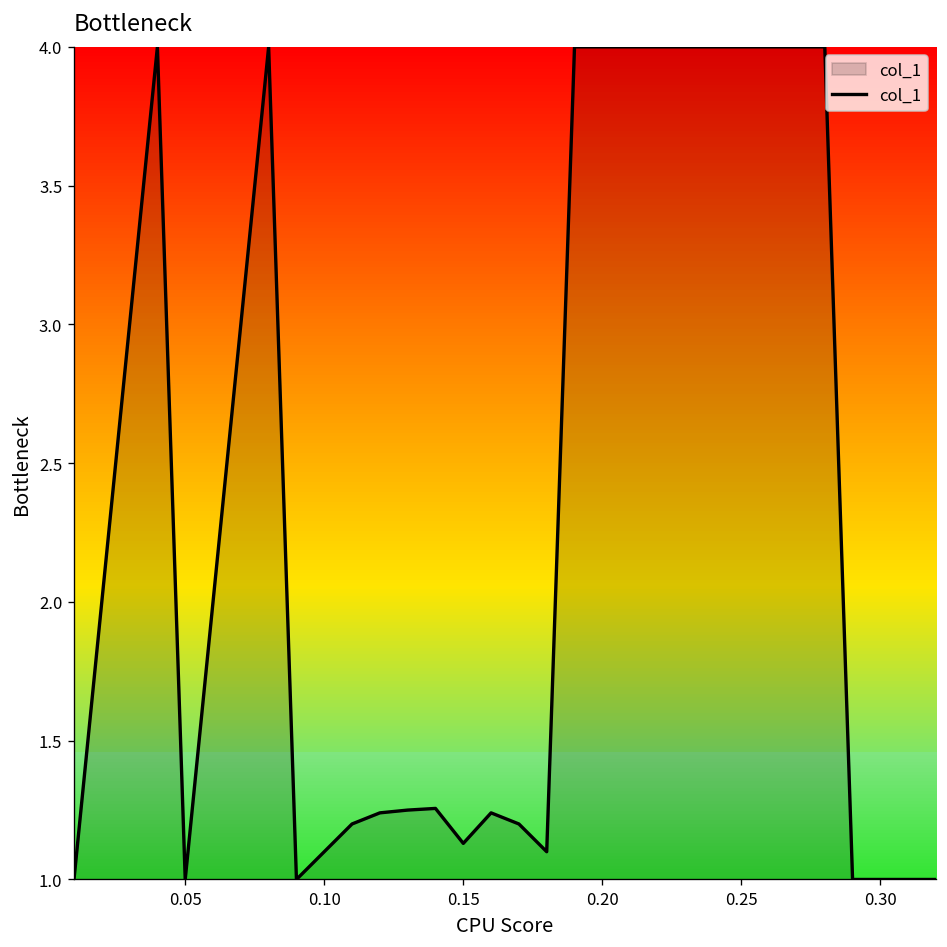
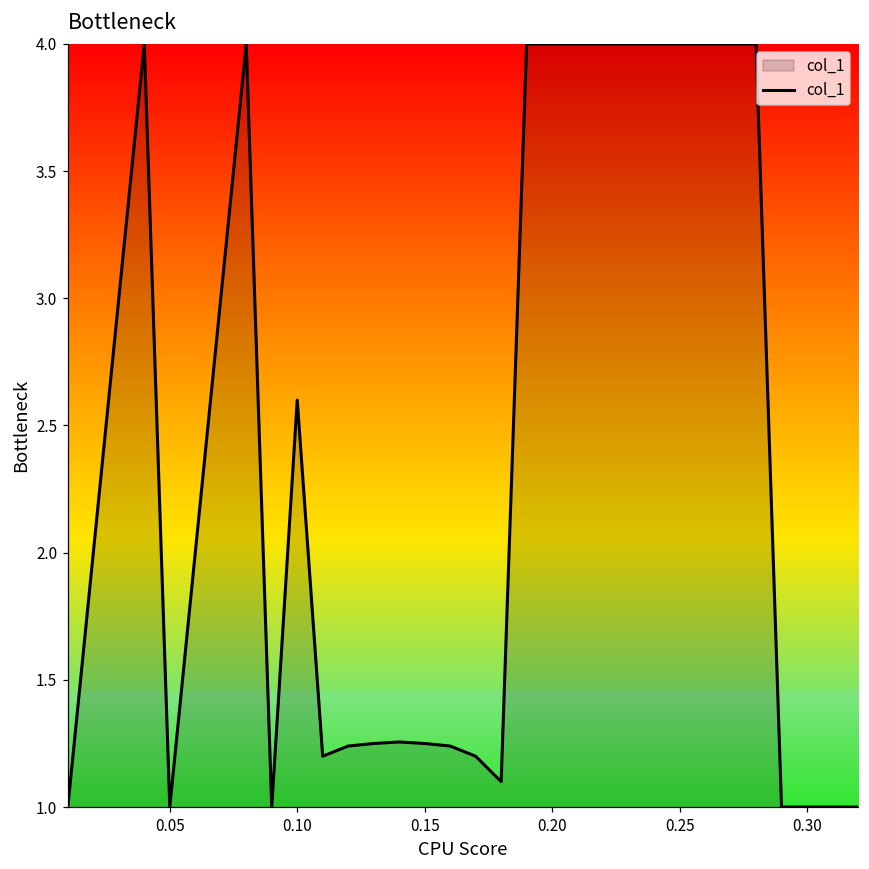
0.10: 1.1 -> 2.6
0.15: 1.13 -> 1.25
